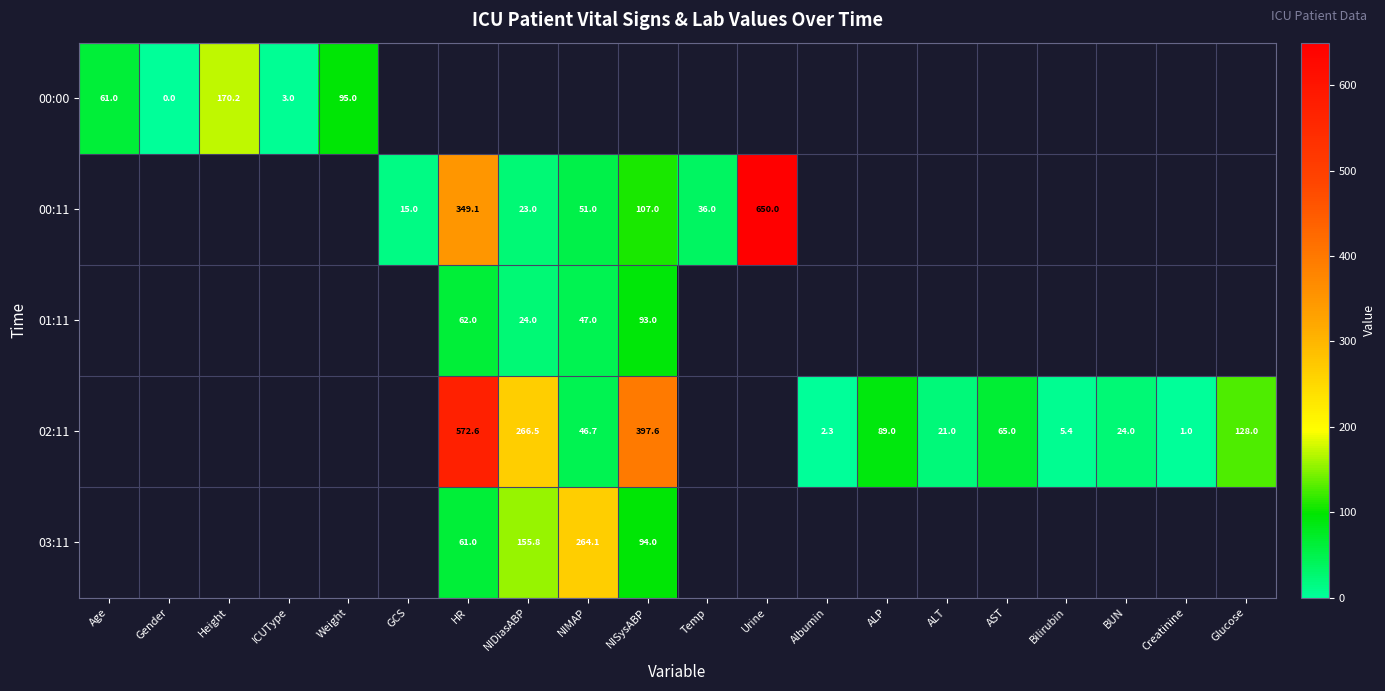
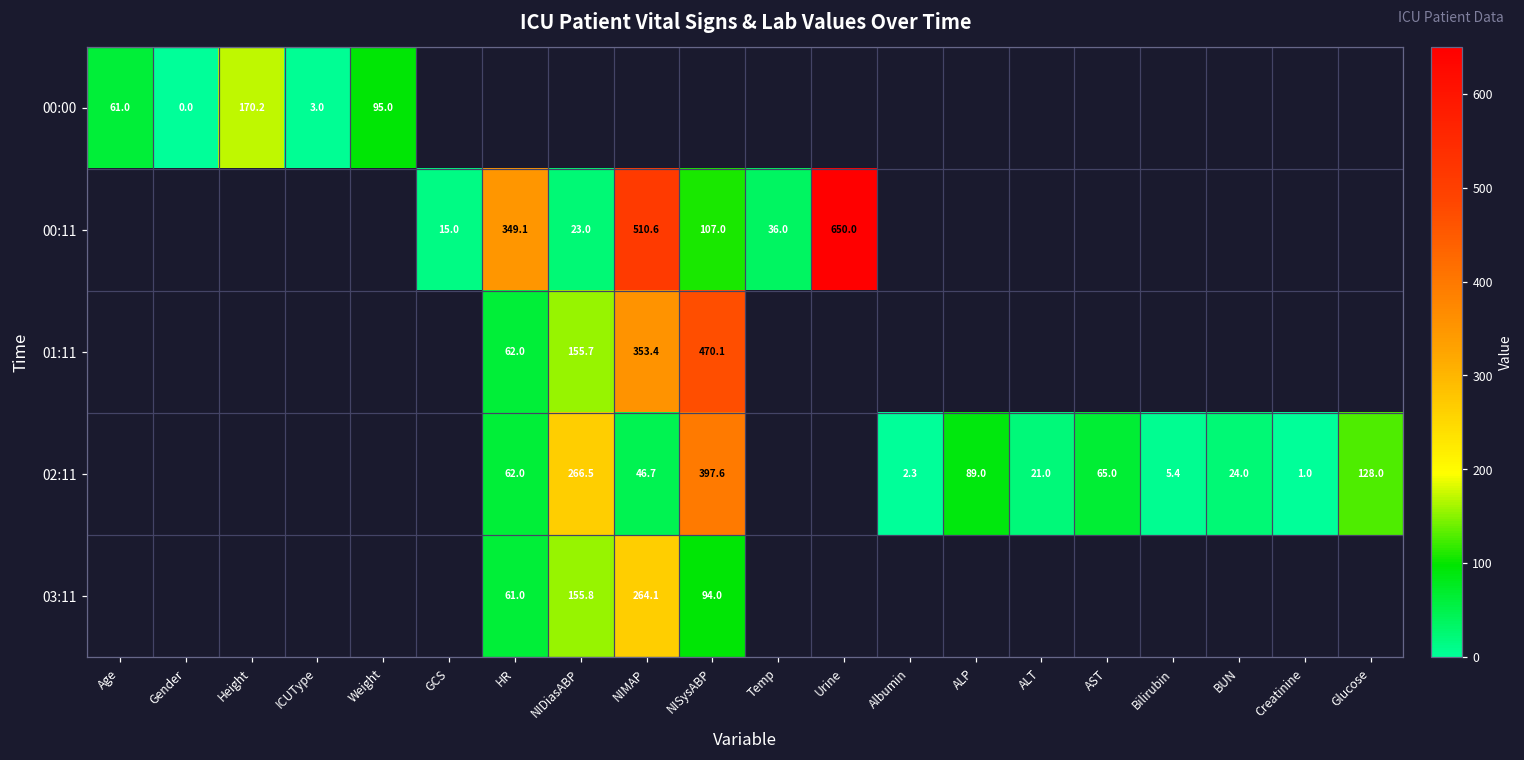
00:11, NIMAP: 51.0 -> 510.6
01:11, NIDiasABP: 24.0 -> 155.7
01:11, NIMAP: 47.0 -> 353.4
01:11, NISysABP: 93.0 -> 470.1
02:11, HR: 572.6 -> 62.0
